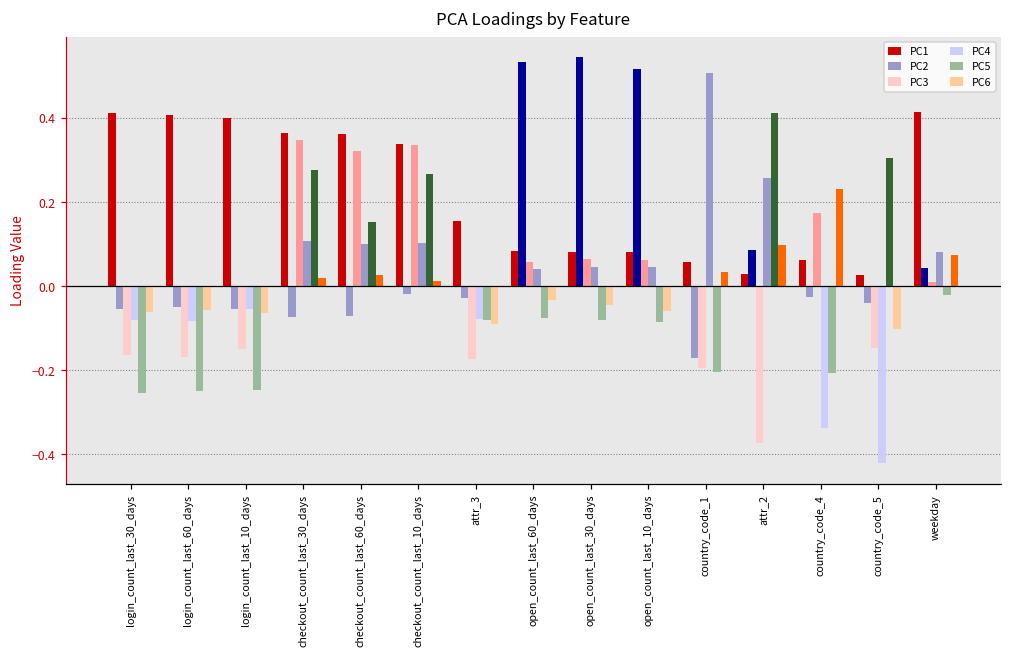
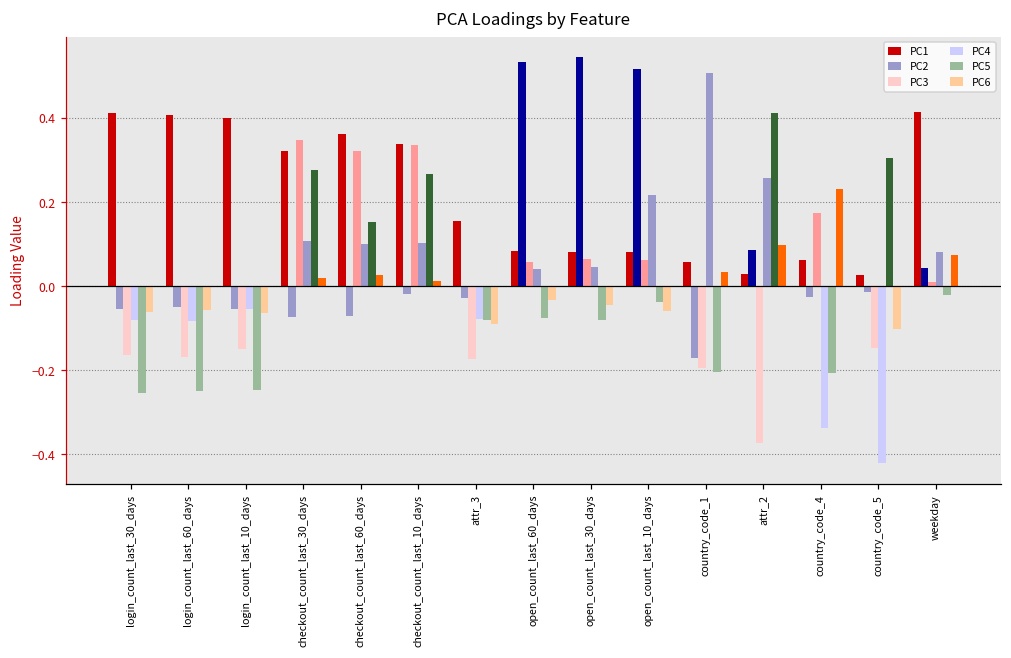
PC1, checkout_count_last_30_days: 0.37 -> 0.32
PC4, open_count_last_10_days: 0.05 -> 0.22
PC5, open_count_last_10_days: -0.09 -> -0.04
PC2, country_code_5: -0.04 -> -0.02
